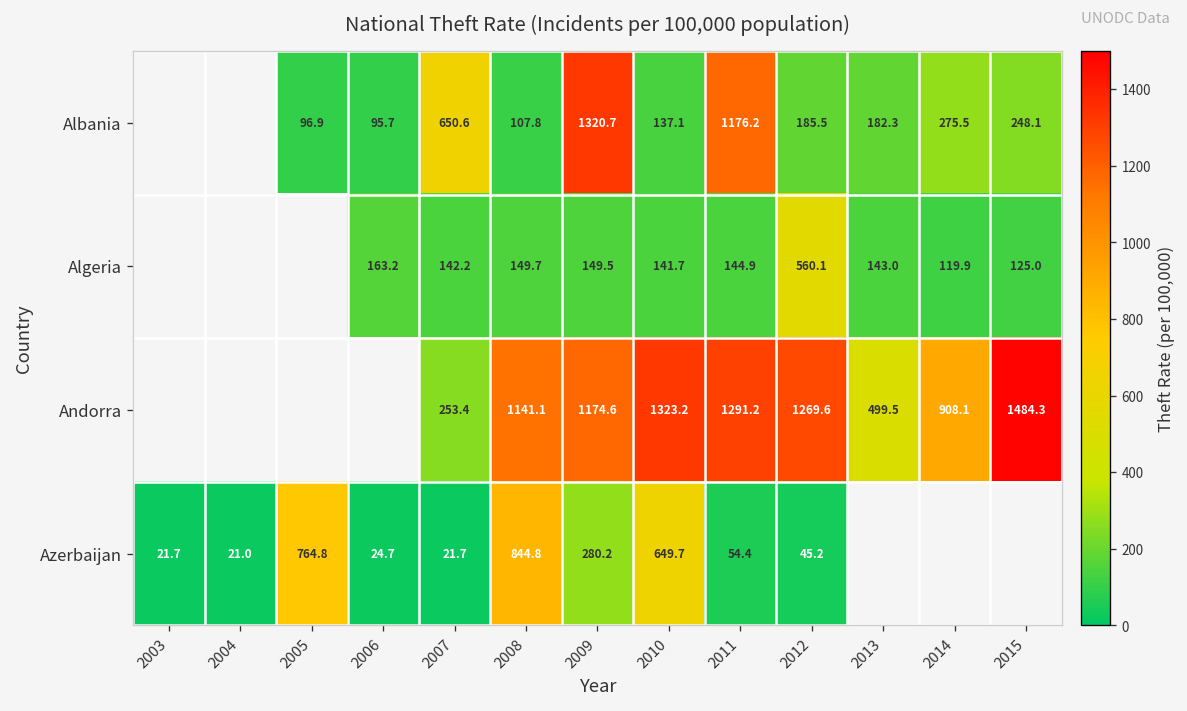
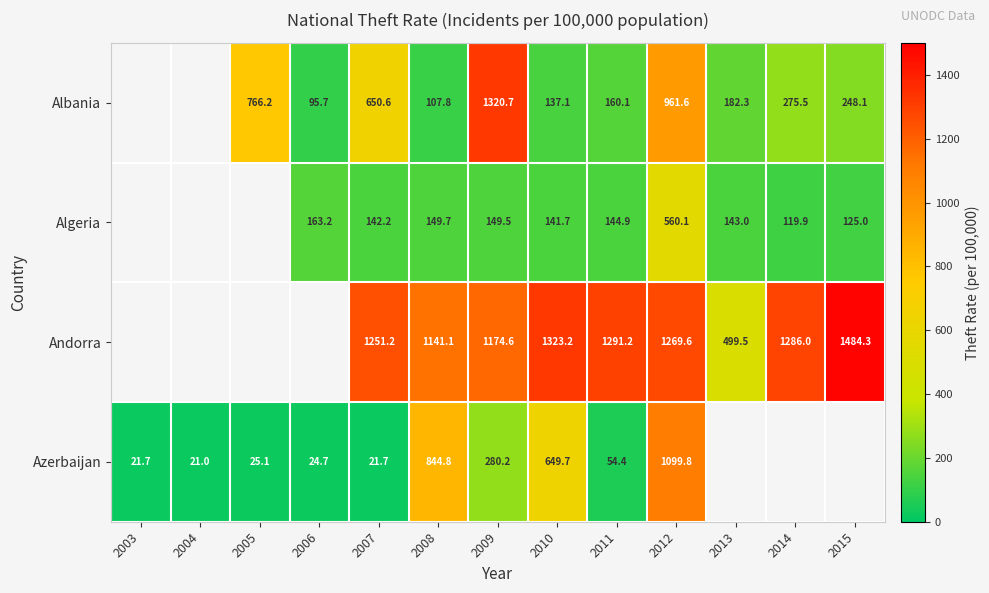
Albania, 2005: 96.9 -> 766.2
Albania, 2011: 1176.2 -> 160.1
Albania, 2012: 185.5 -> 961.6
Andorra, 2007: 253.4 -> 1251.2
Andorra, 2014: 908.1 -> 1286.0
Azerbaijan, 2005: 764.8 -> 25.1
Azerbaijan, 2012: 45.2 -> 1099.8
